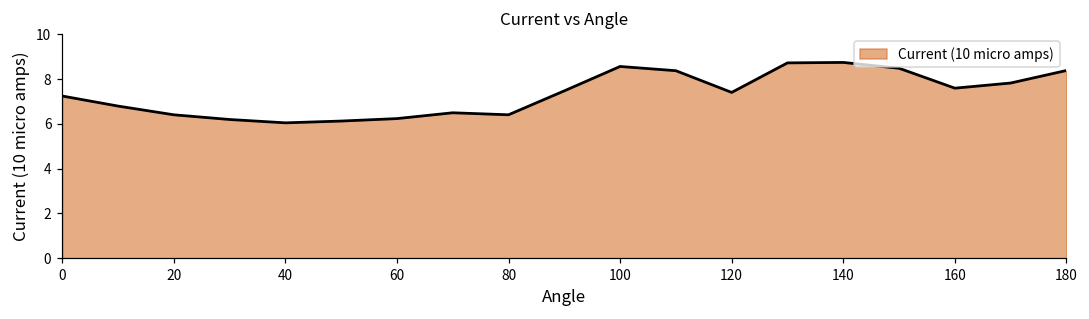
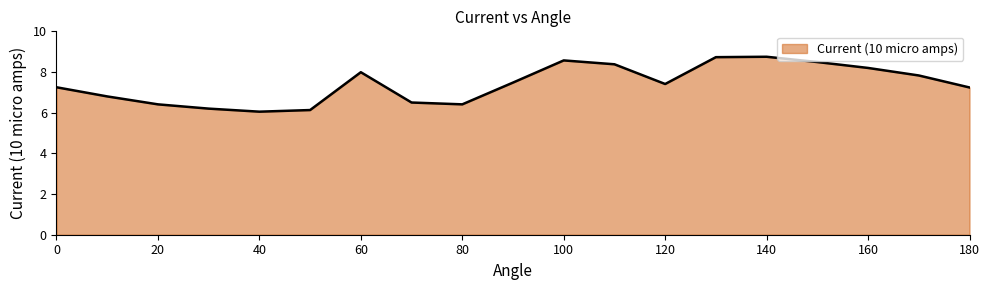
60: 6.2 -> 8.0
160: 7.6 -> 8.2
180: 8.4 -> 7.2
